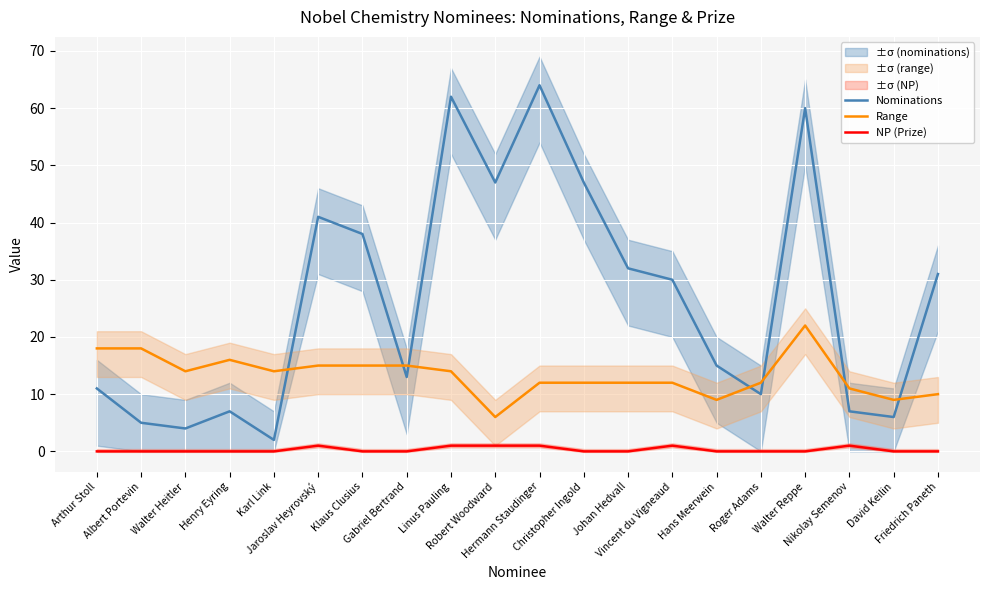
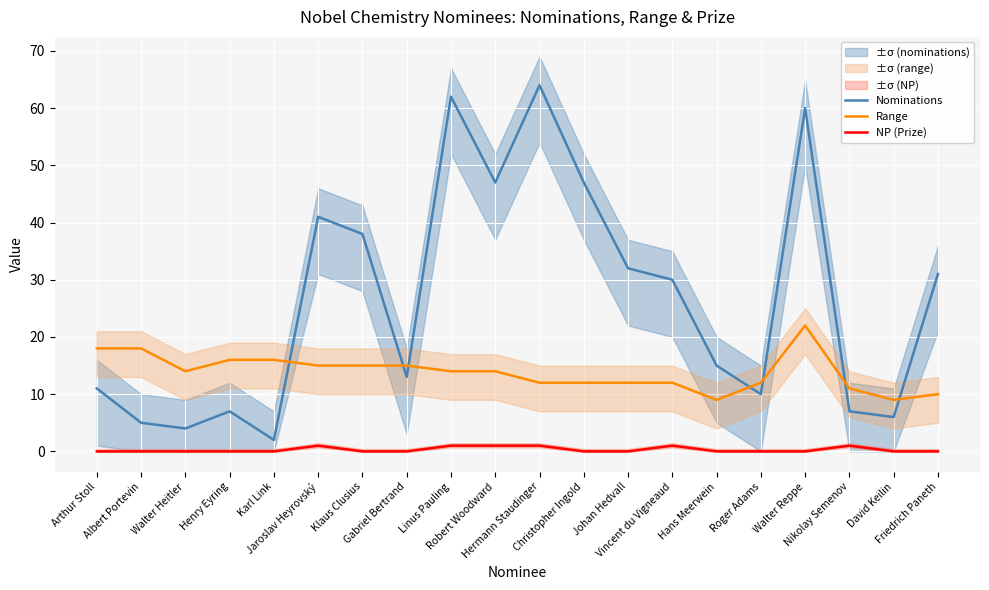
Range, Karl Link: 14 -> 16
Range, Robert Woodward: 6 -> 14
